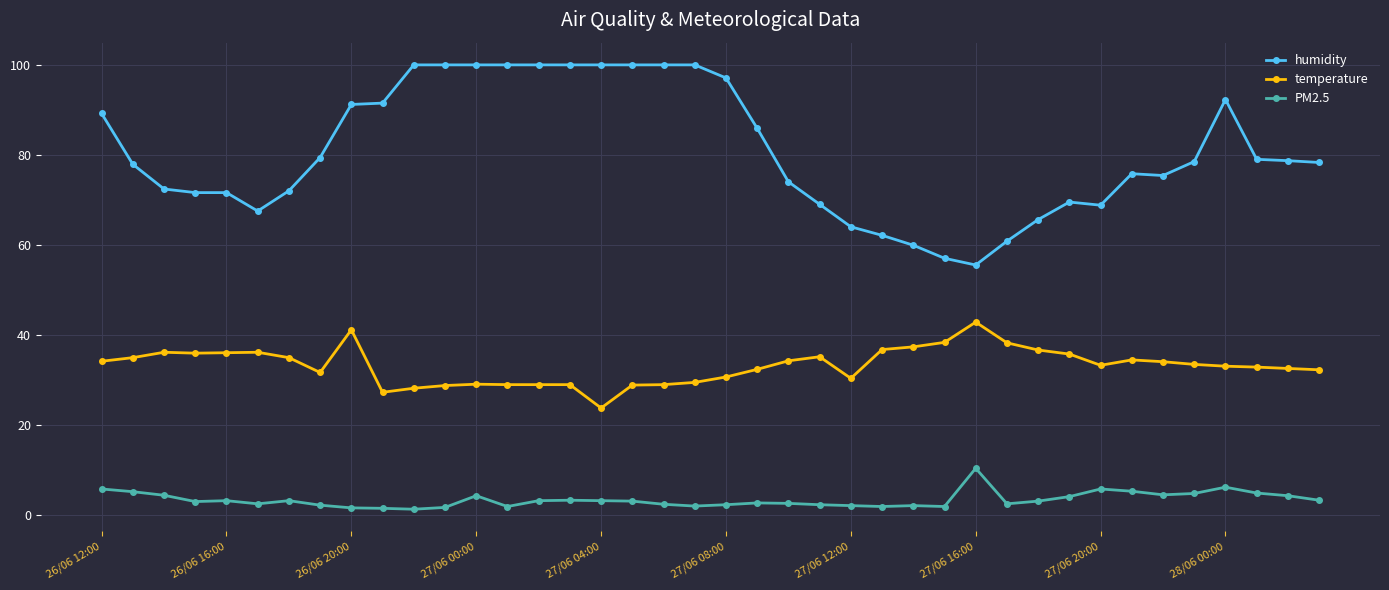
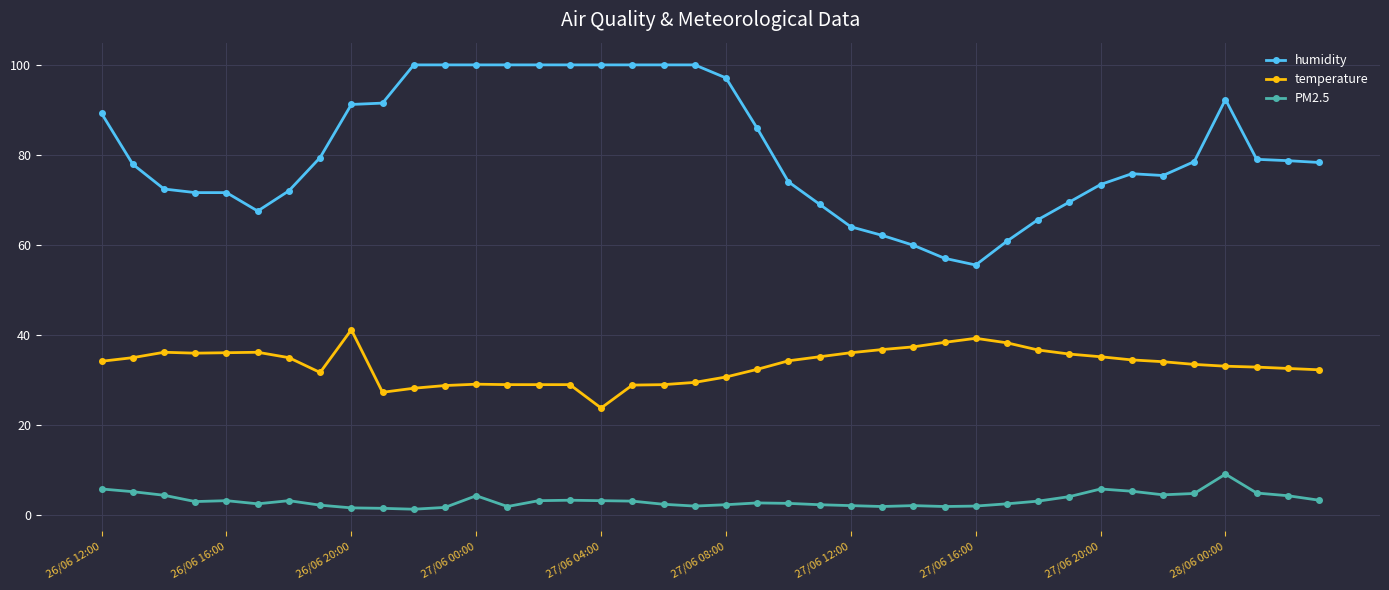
temperature, 27/06 12:00: 30 -> 36
temperature, 27/06 16:00: 43 -> 39
PM2.5, 27/06 16:00: 10 -> 2
humidity, 27/06 20:00: 69 -> 73
temperature, 27/06 20:00: 33 -> 35
PM2.5, 28/06 00:00: 6 -> 9
